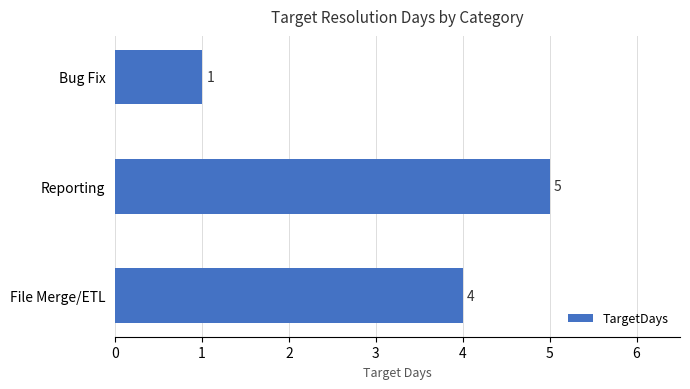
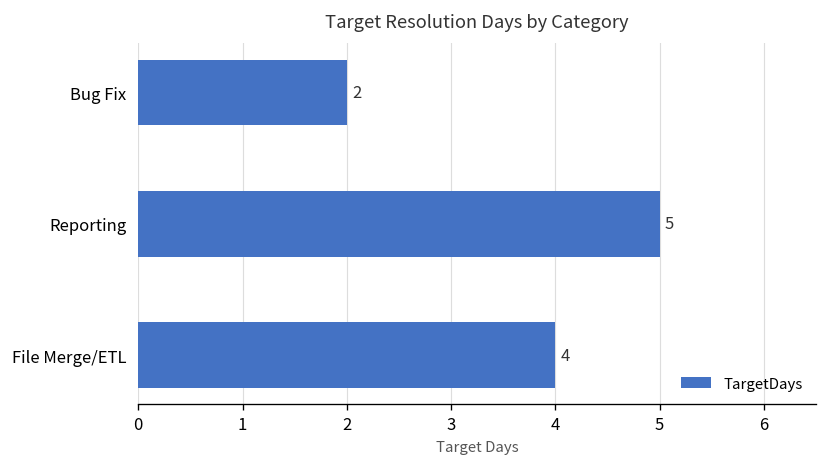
Bug Fix: 1 -> 2
